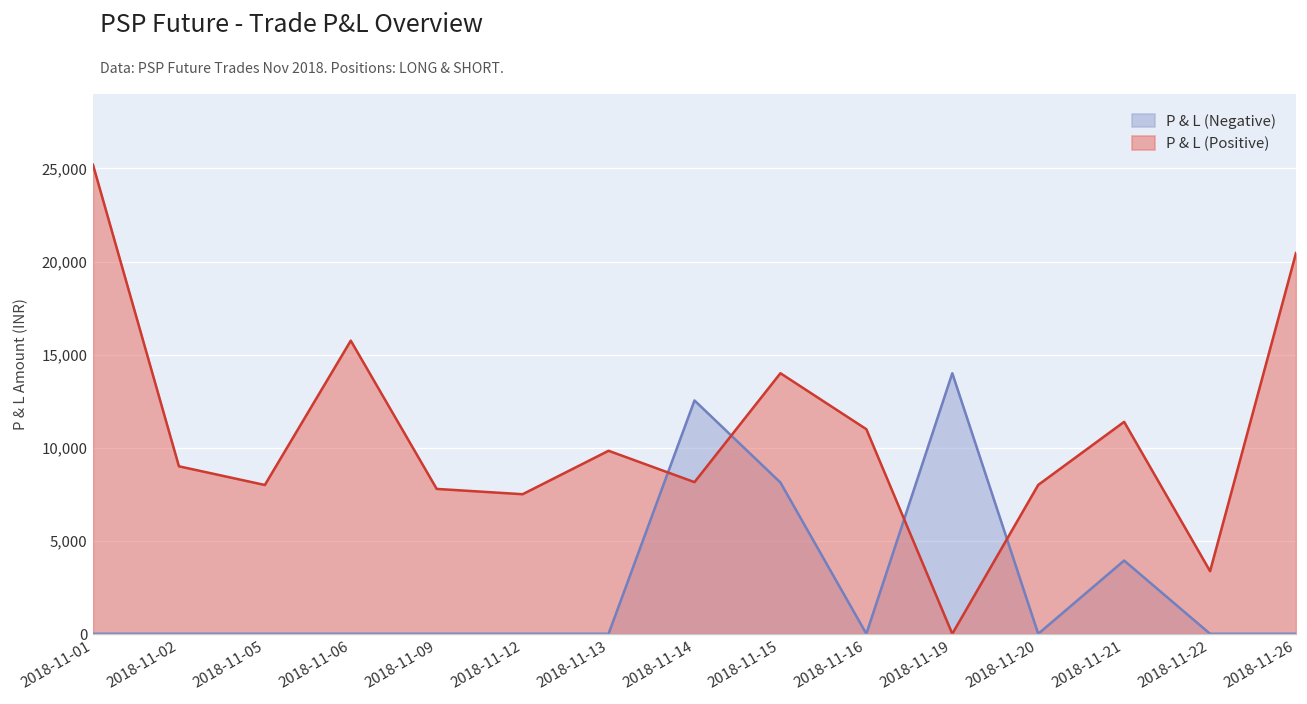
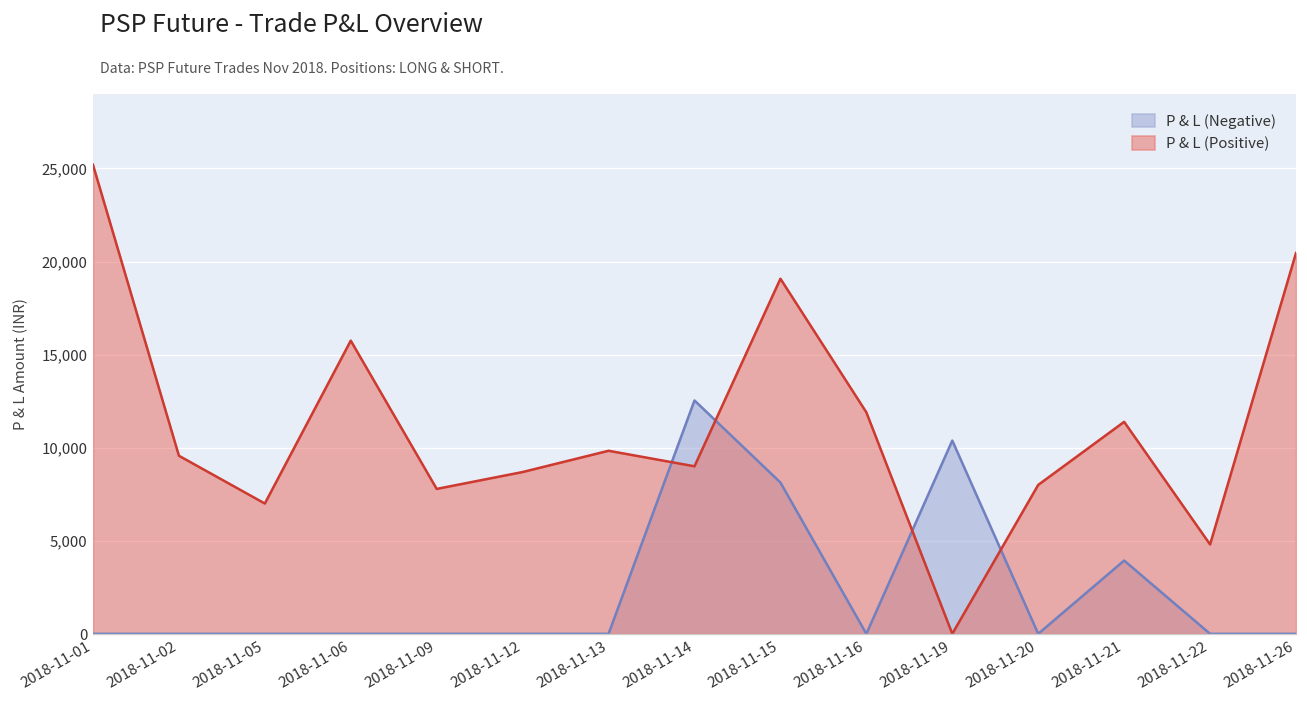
P & L (Positive), 2018-11-02: 9,000 -> 9,600
P & L (Positive), 2018-11-05: 8,000 -> 7,000
P & L (Positive), 2018-11-12: 7,500 -> 8,700
P & L (Positive), 2018-11-14: 8,100 -> 9,000
P & L (Positive), 2018-11-15: 14,000 -> 19,100
P & L (Positive), 2018-11-16: 11,000 -> 11,900
P & L (Negative), 2018-11-19: 14,000 -> 10,400
P & L (Positive), 2018-11-22: 3,400 -> 4,800
